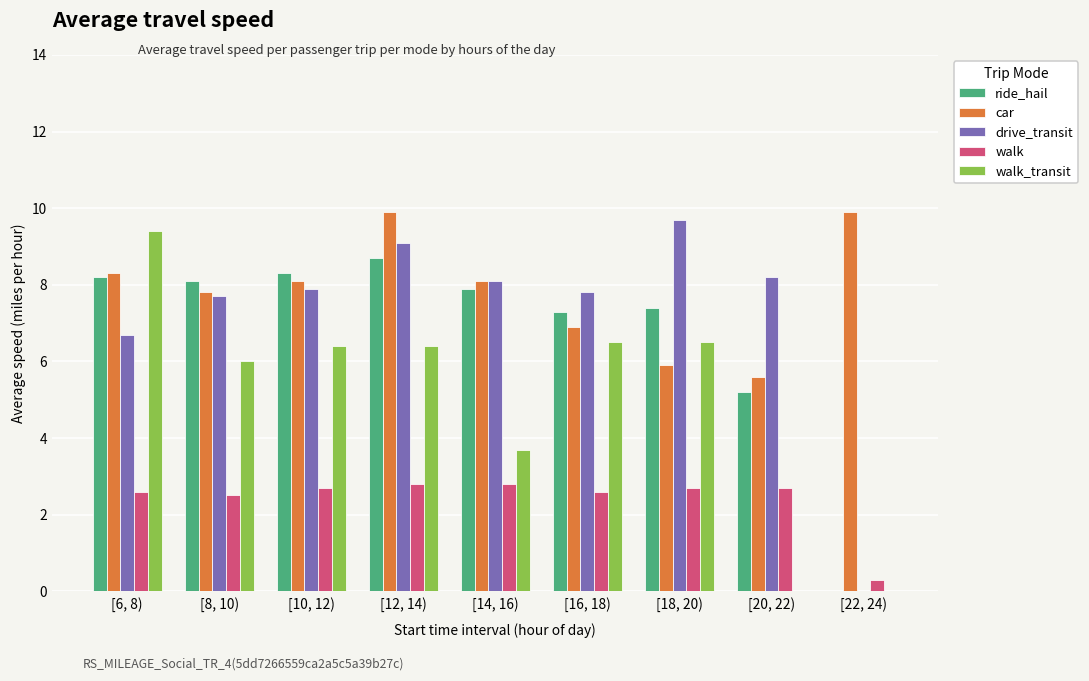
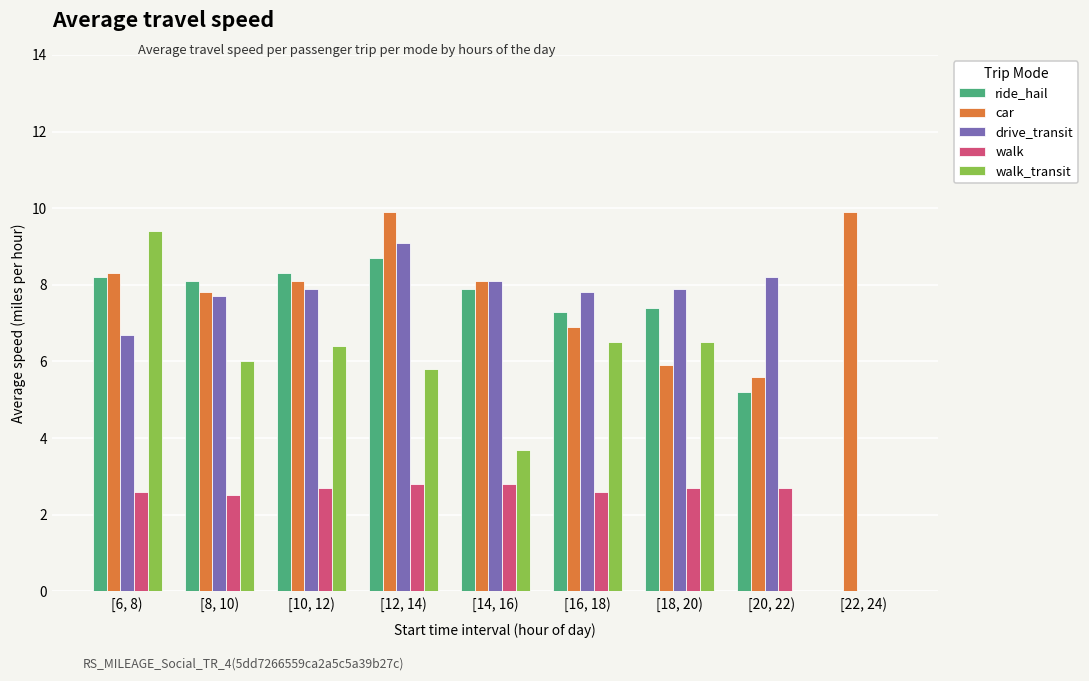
walk_transit, [12, 14): 6.4 -> 5.8
drive_transit, [18, 20): 9.7 -> 7.9
walk, [22, 24): 0.3 -> 0.0
